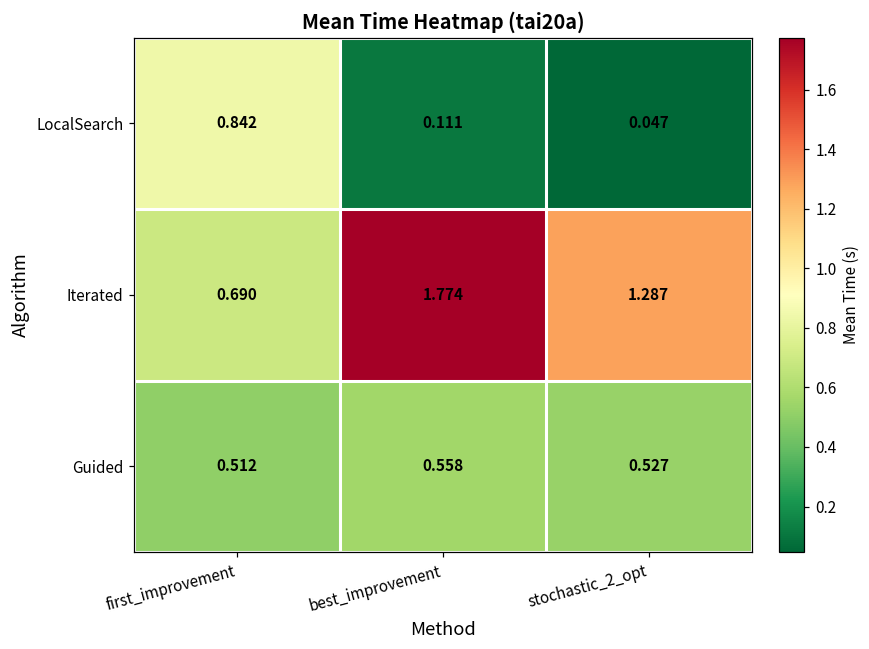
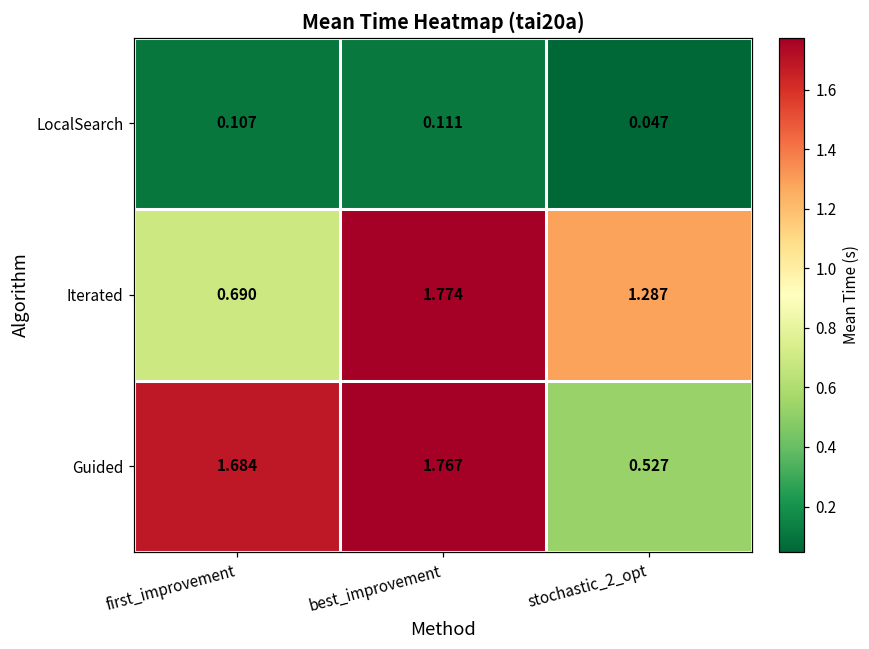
LocalSearch, first_improvement: 0.842 -> 0.107
Guided, first_improvement: 0.512 -> 1.684
Guided, best_improvement: 0.558 -> 1.767
